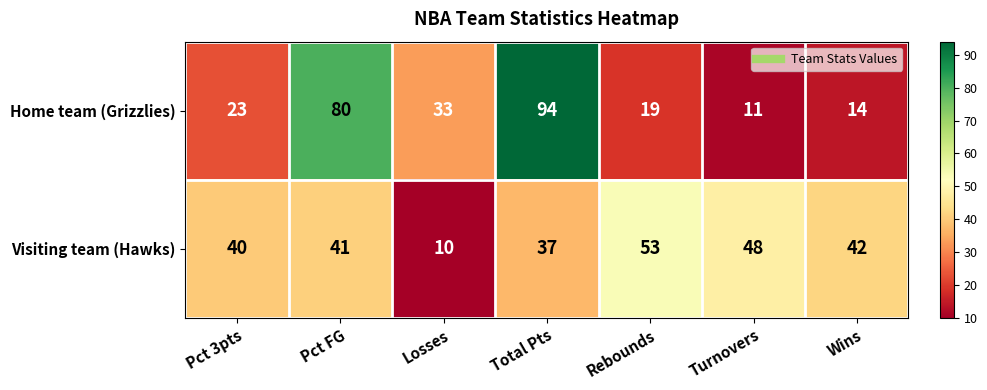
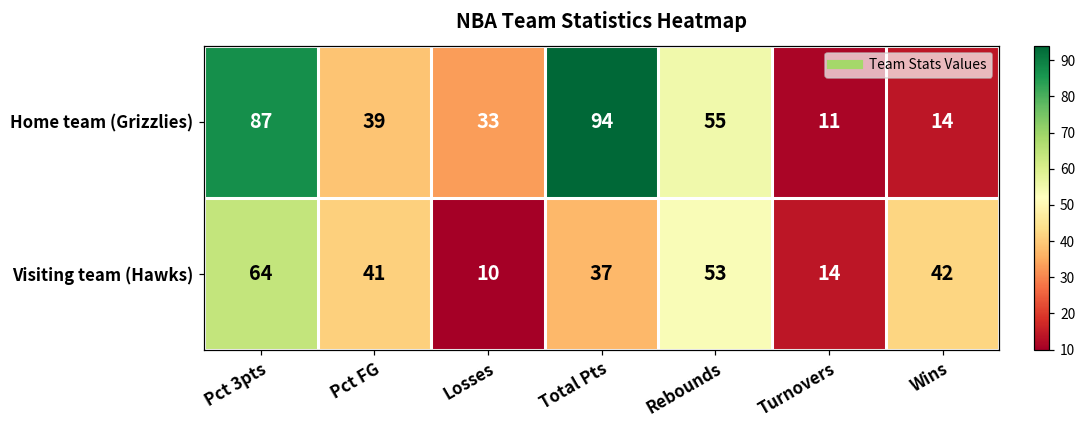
Home team (Grizzlies), Pct 3pts: 23 -> 87
Home team (Grizzlies), Pct FG: 80 -> 39
Home team (Grizzlies), Rebounds: 19 -> 55
Visiting team (Hawks), Pct 3pts: 40 -> 64
Visiting team (Hawks), Turnovers: 48 -> 14
